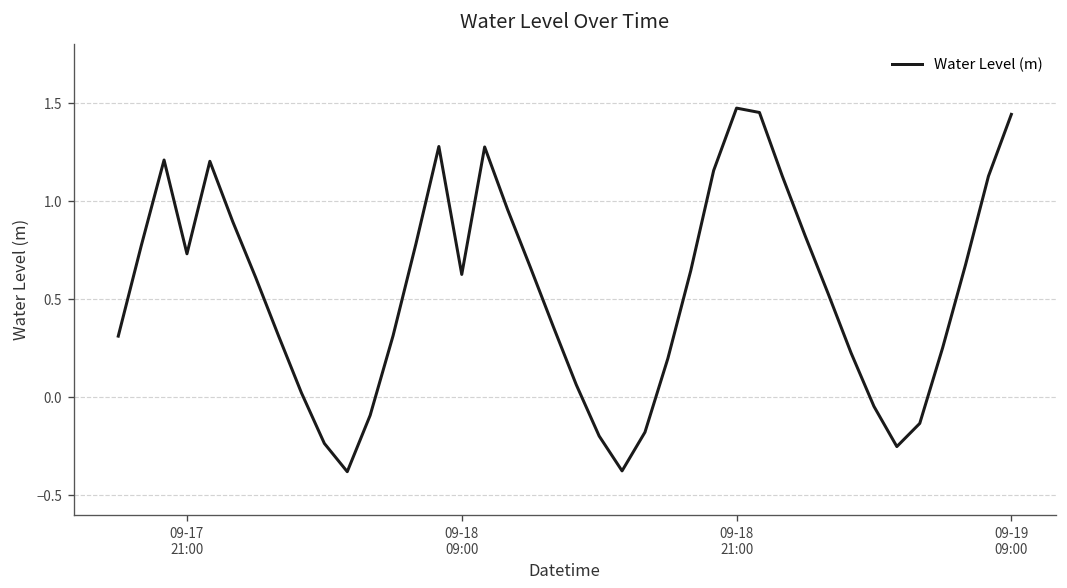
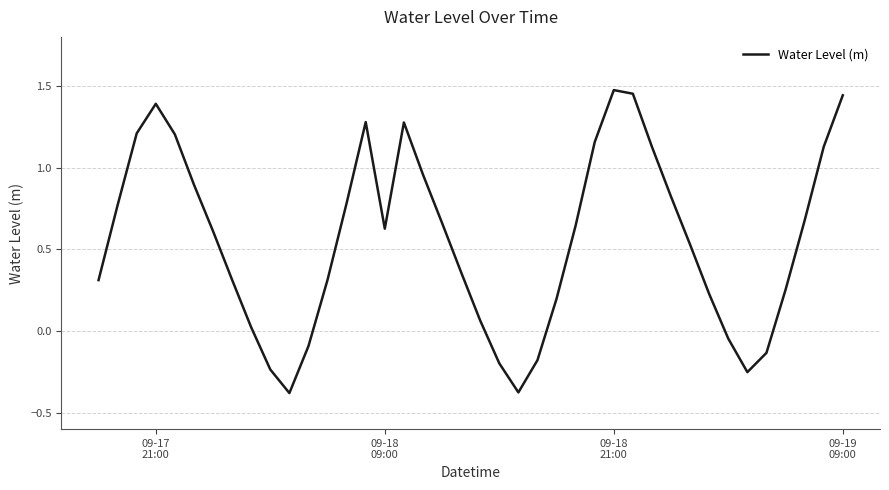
09-17 21:00: 0.73 -> 1.39
